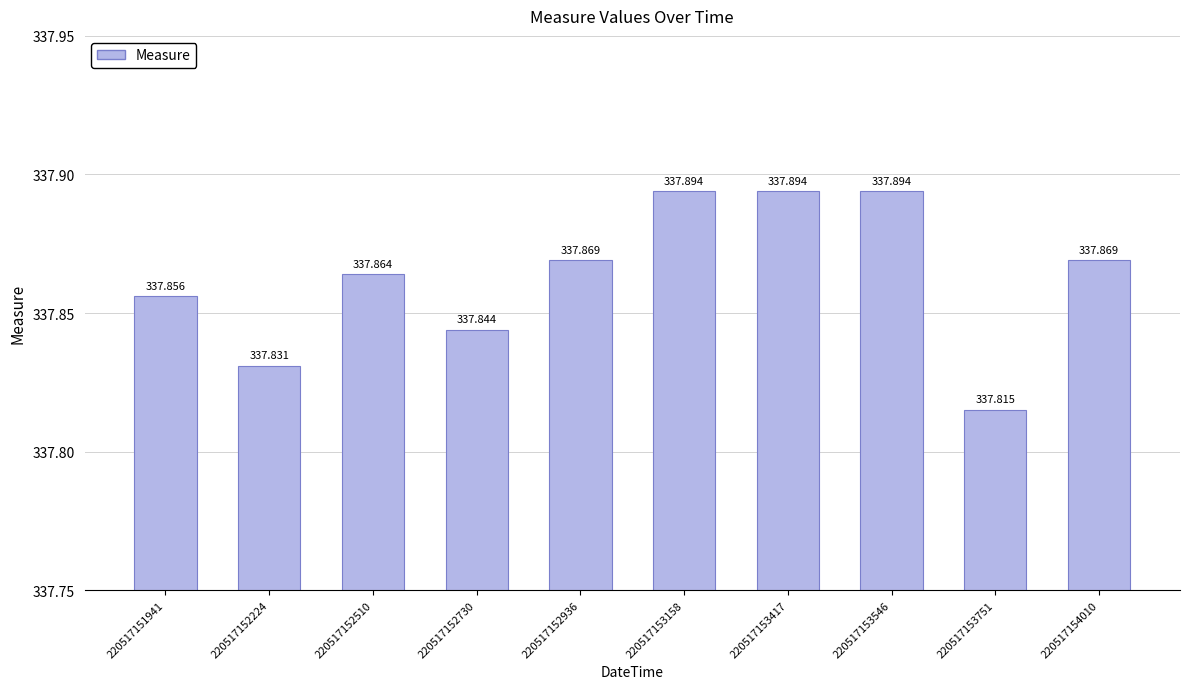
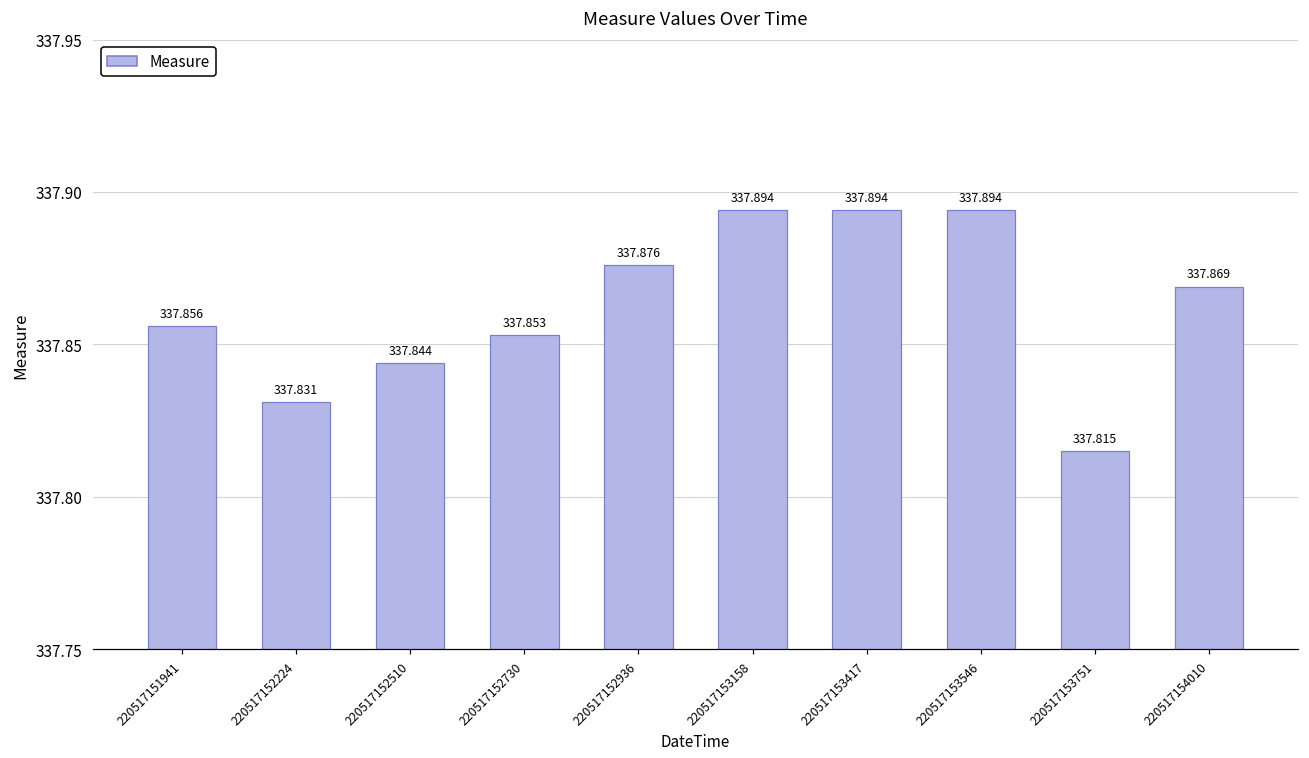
220517152510: 337.864 -> 337.844
220517152730: 337.844 -> 337.853
220517152936: 337.869 -> 337.876
